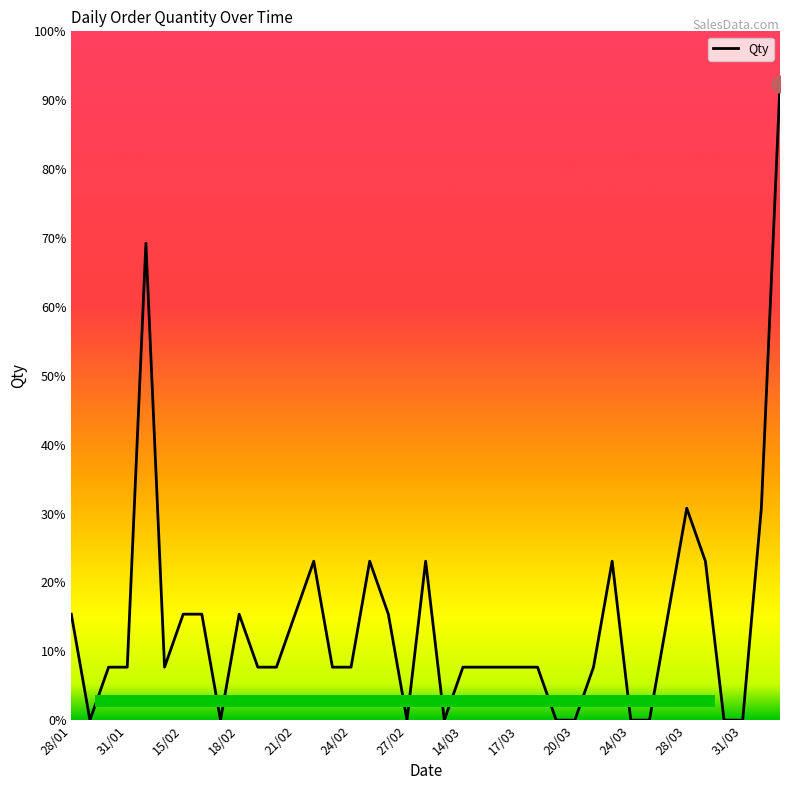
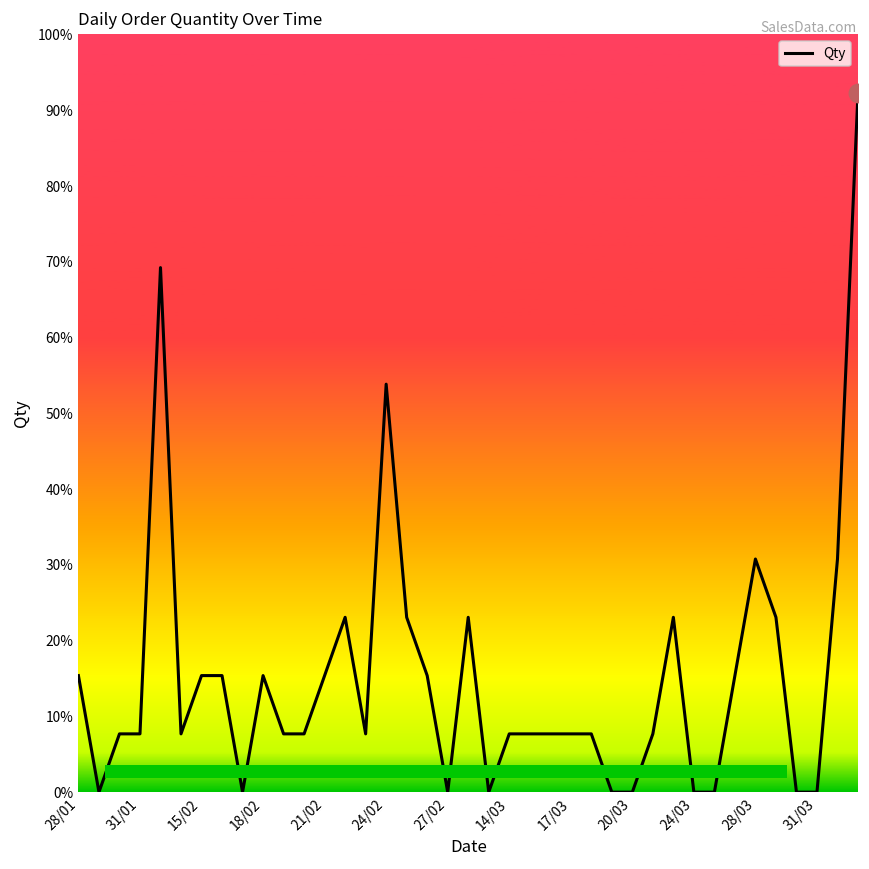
Qty, 24/02: 8% -> 54%
